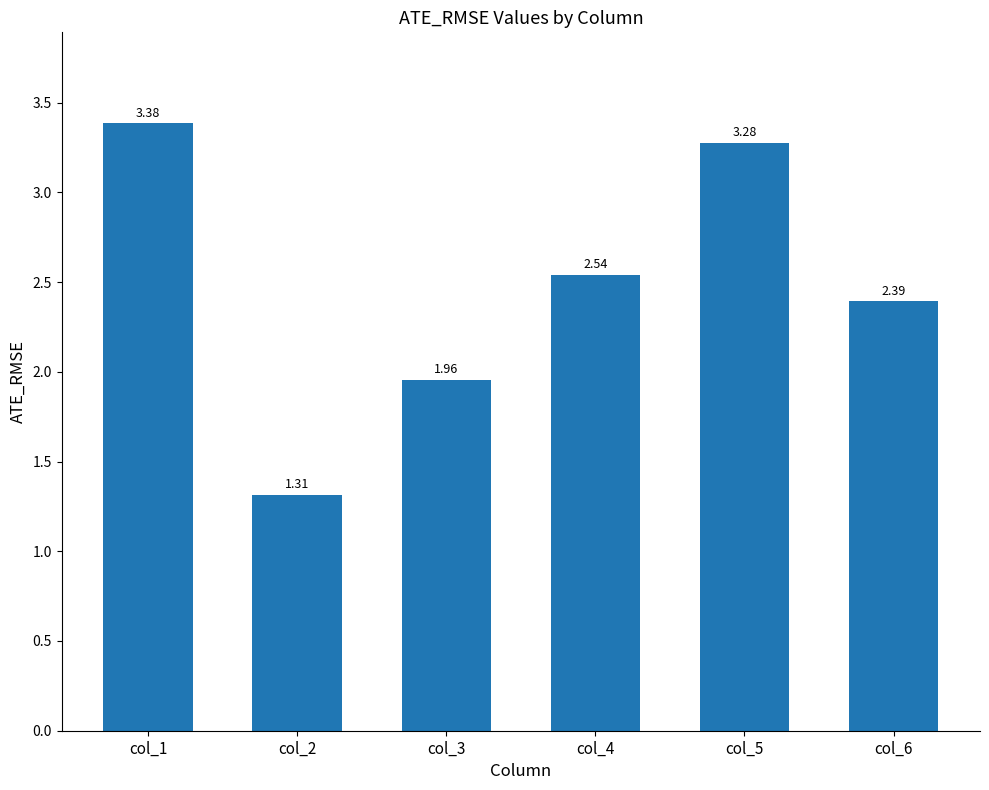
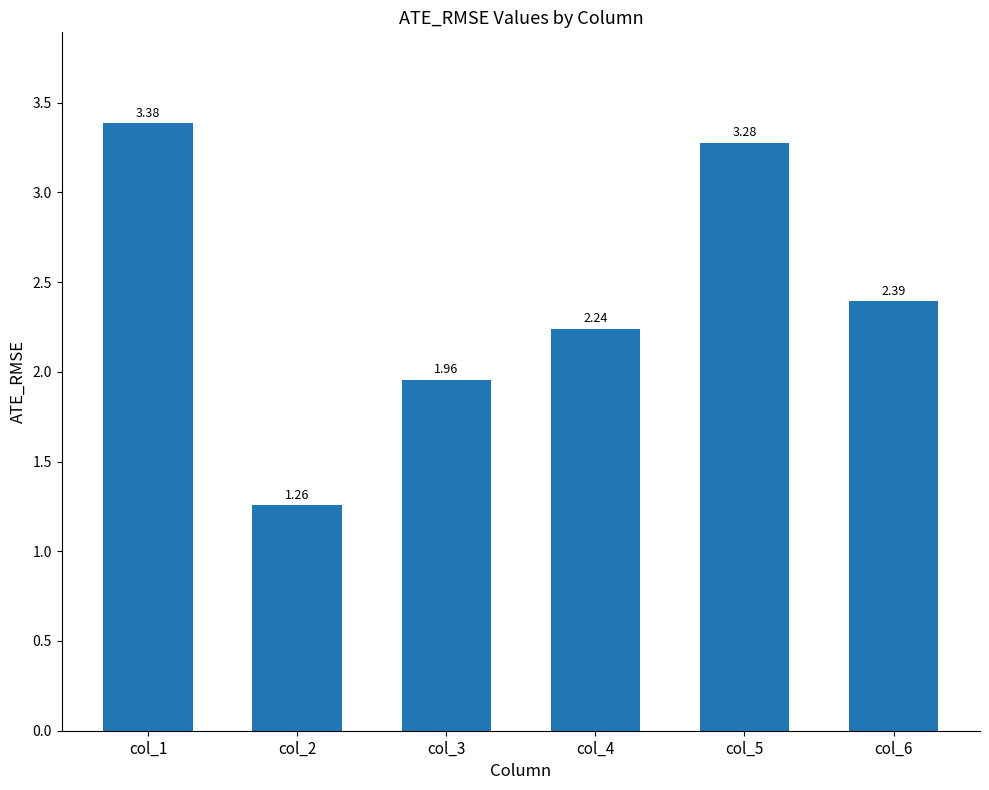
col_2: 1.31 -> 1.26
col_4: 2.54 -> 2.24
